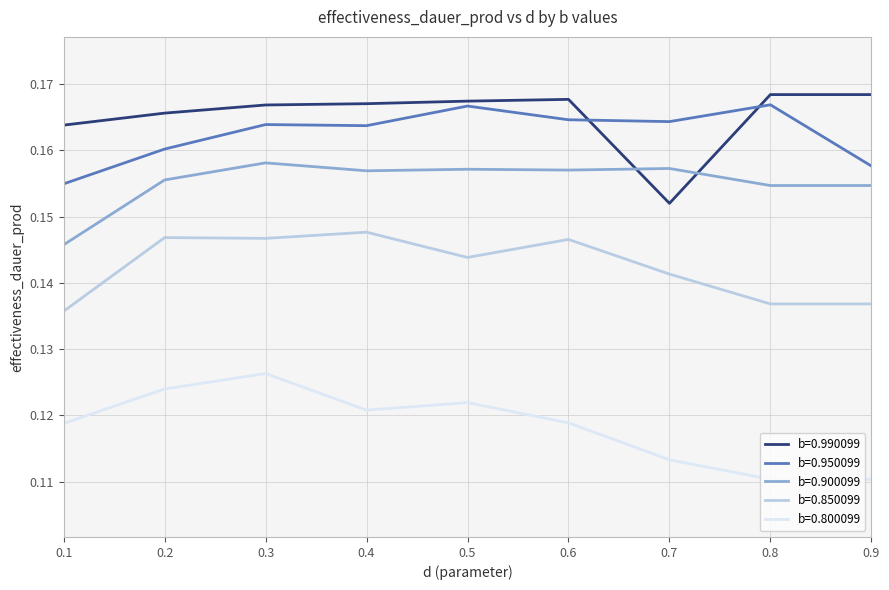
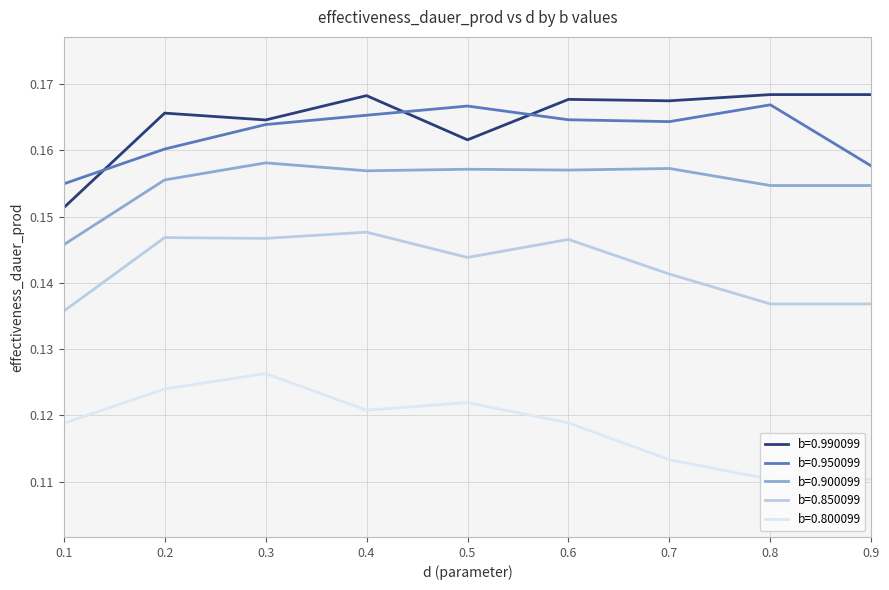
b=0.990099, 0.1: 0.164 -> 0.151
b=0.990099, 0.3: 0.167 -> 0.165
b=0.990099, 0.4: 0.167 -> 0.168
b=0.950099, 0.4: 0.164 -> 0.165
b=0.990099, 0.5: 0.167 -> 0.162
b=0.990099, 0.7: 0.152 -> 0.167
